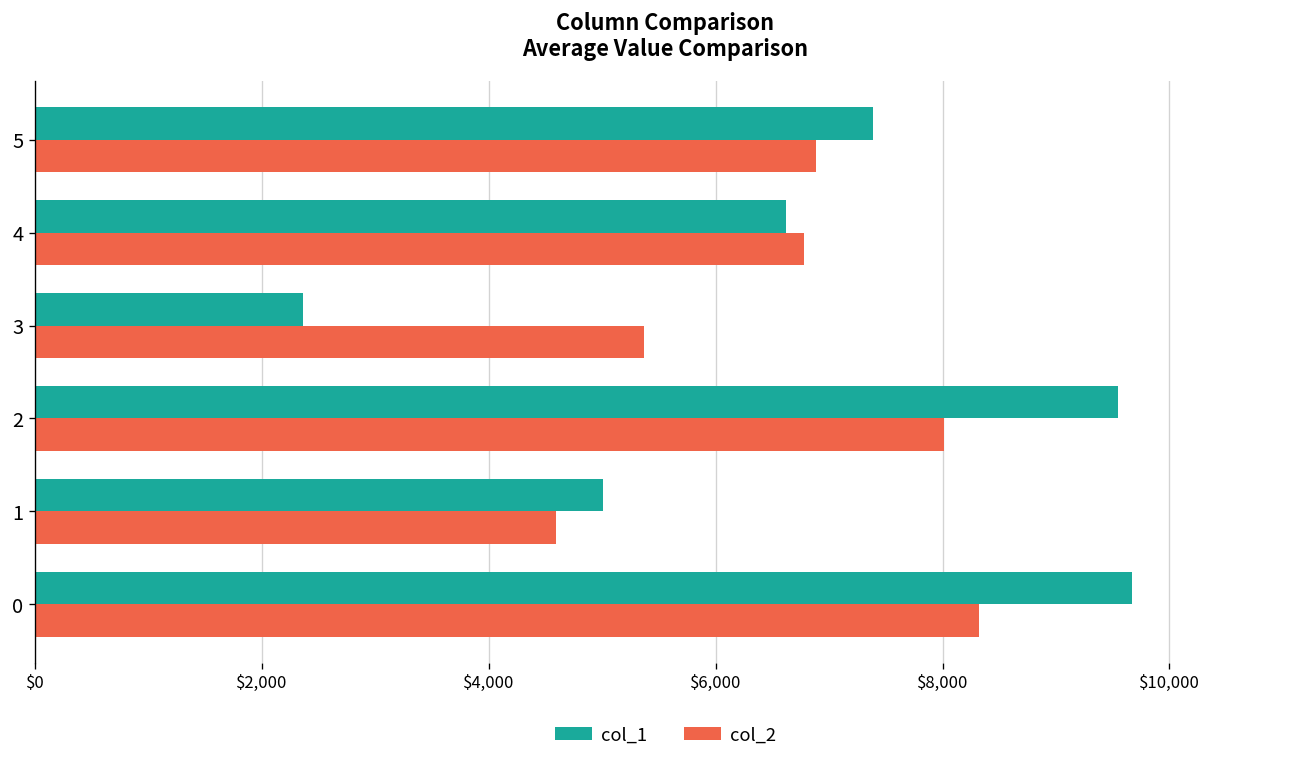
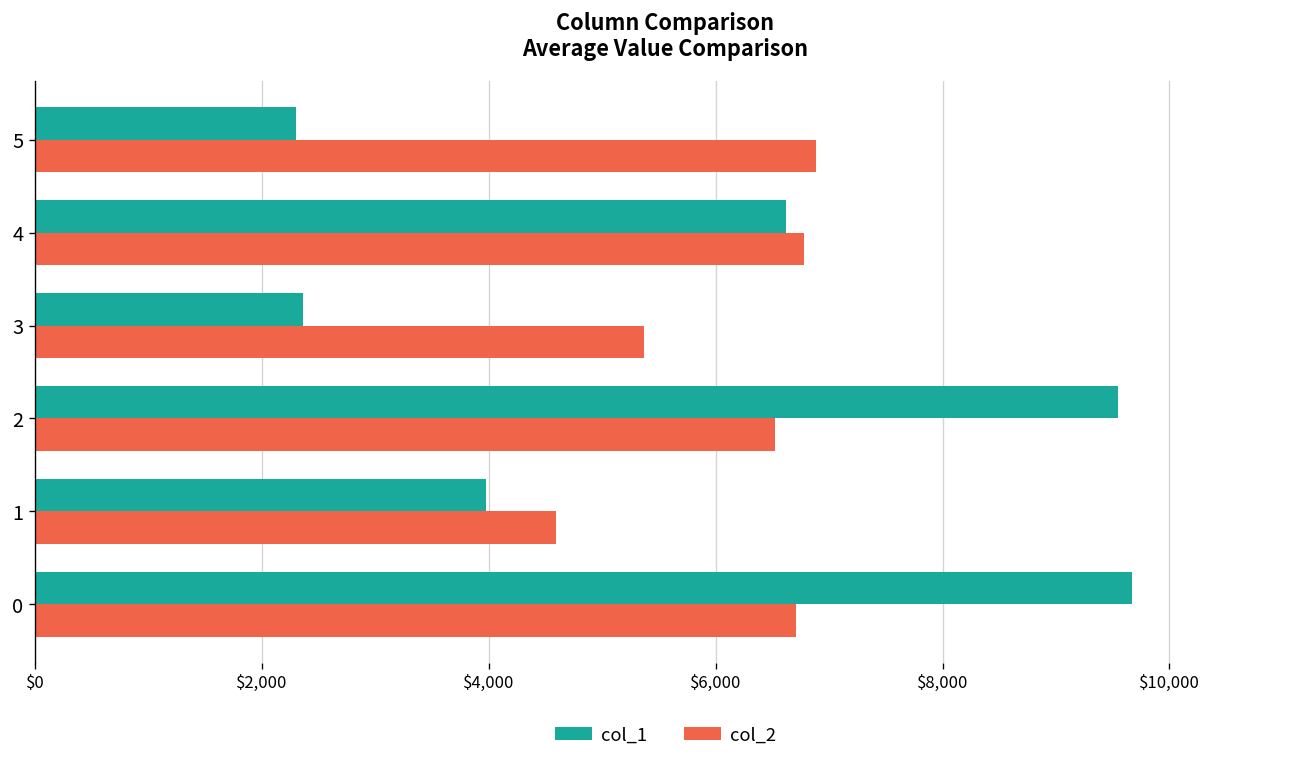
col_1, 5: $7,400 -> $2,300
col_2, 2: $8,000 -> $6,500
col_1, 1: $5,000 -> $4,000
col_2, 0: $8,300 -> $6,700
